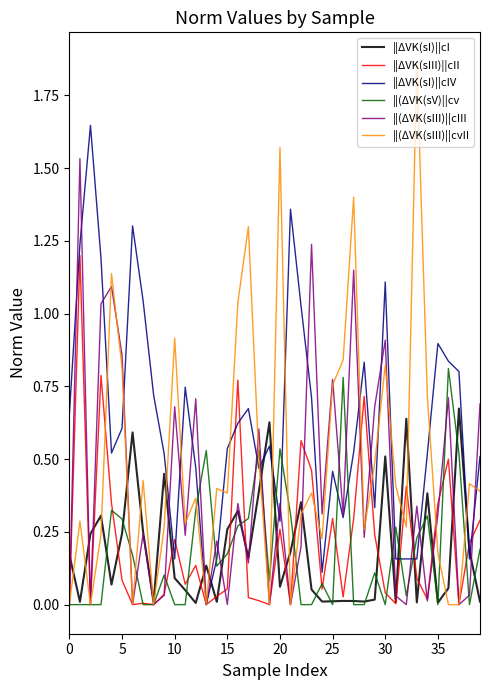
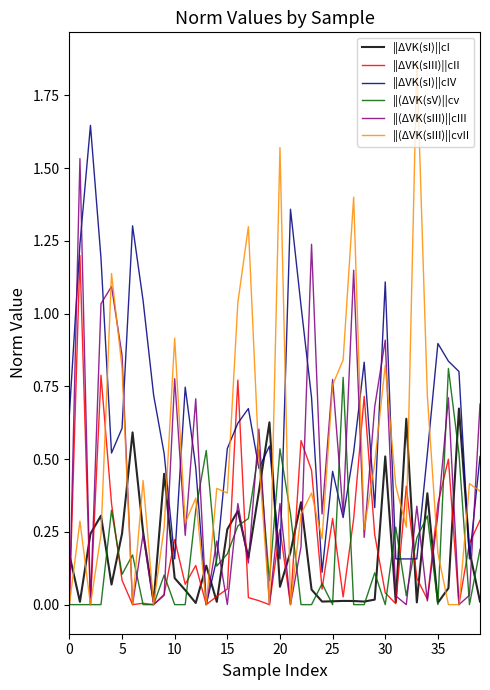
||(ΔVK(sV)||cv, 5: 0.29 -> 0.10
||(ΔVK(sIII)||cIII, 10: 0.68 -> 0.78
||ΔVK(sI)||cIV, 20: 0.29 -> 0.16
